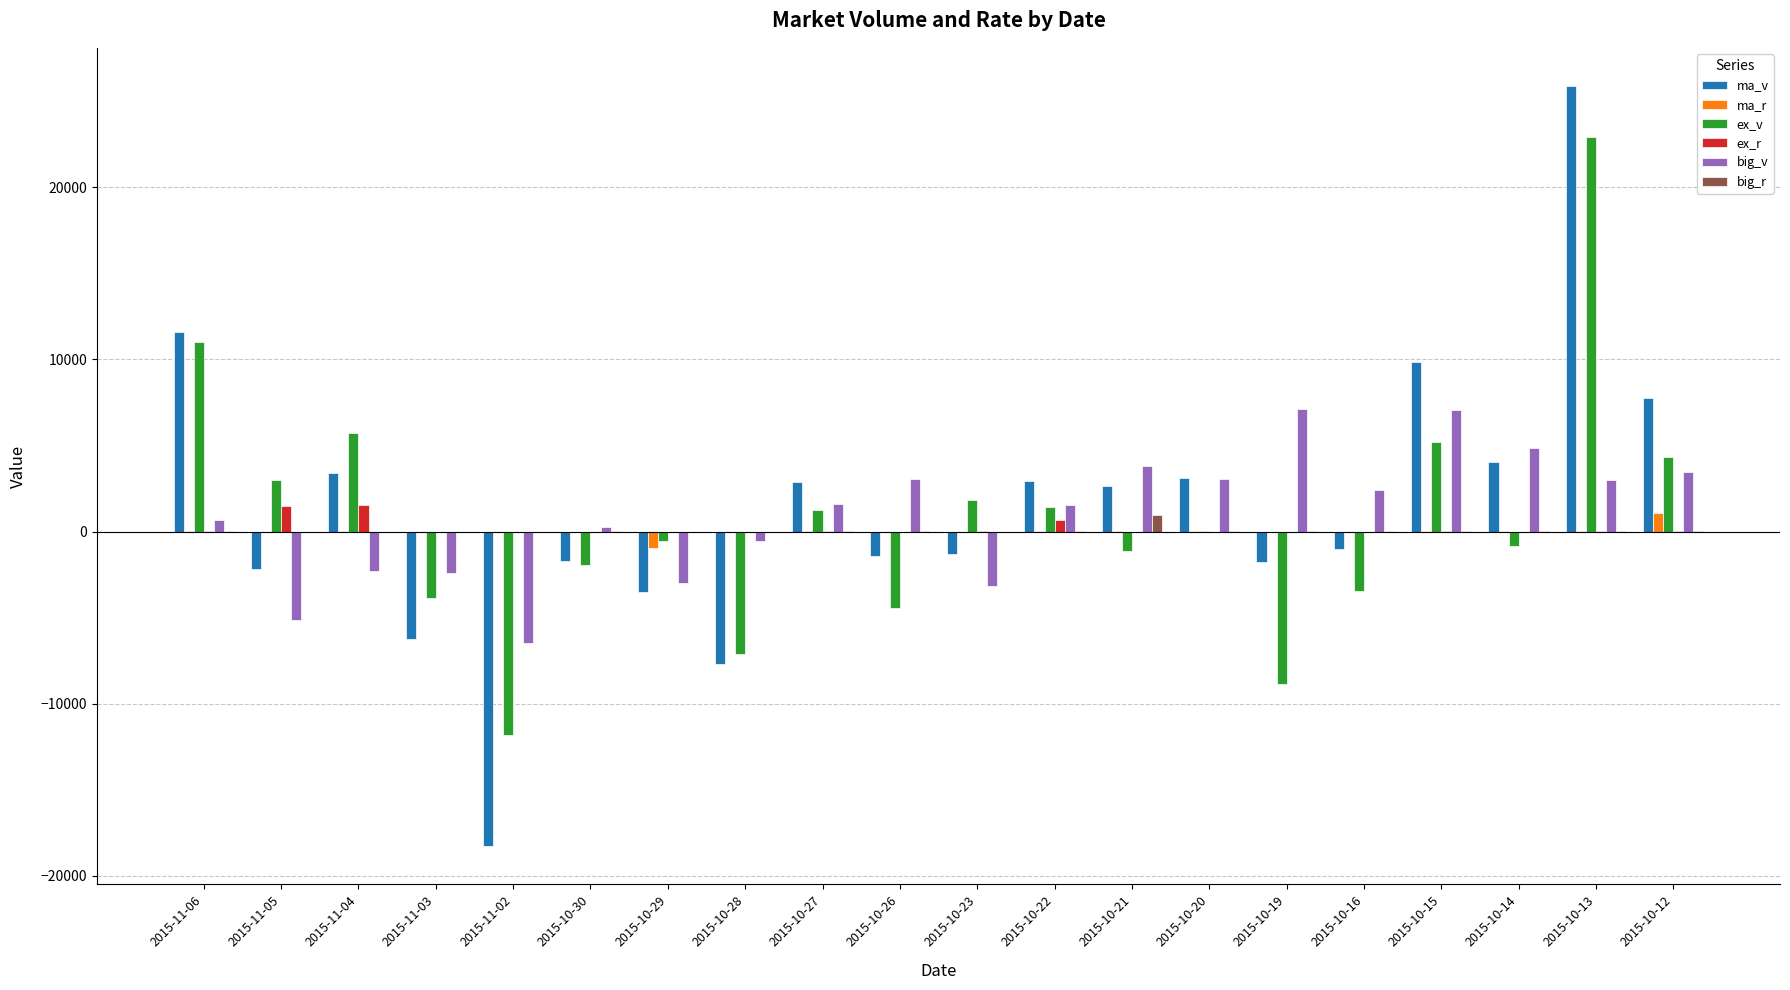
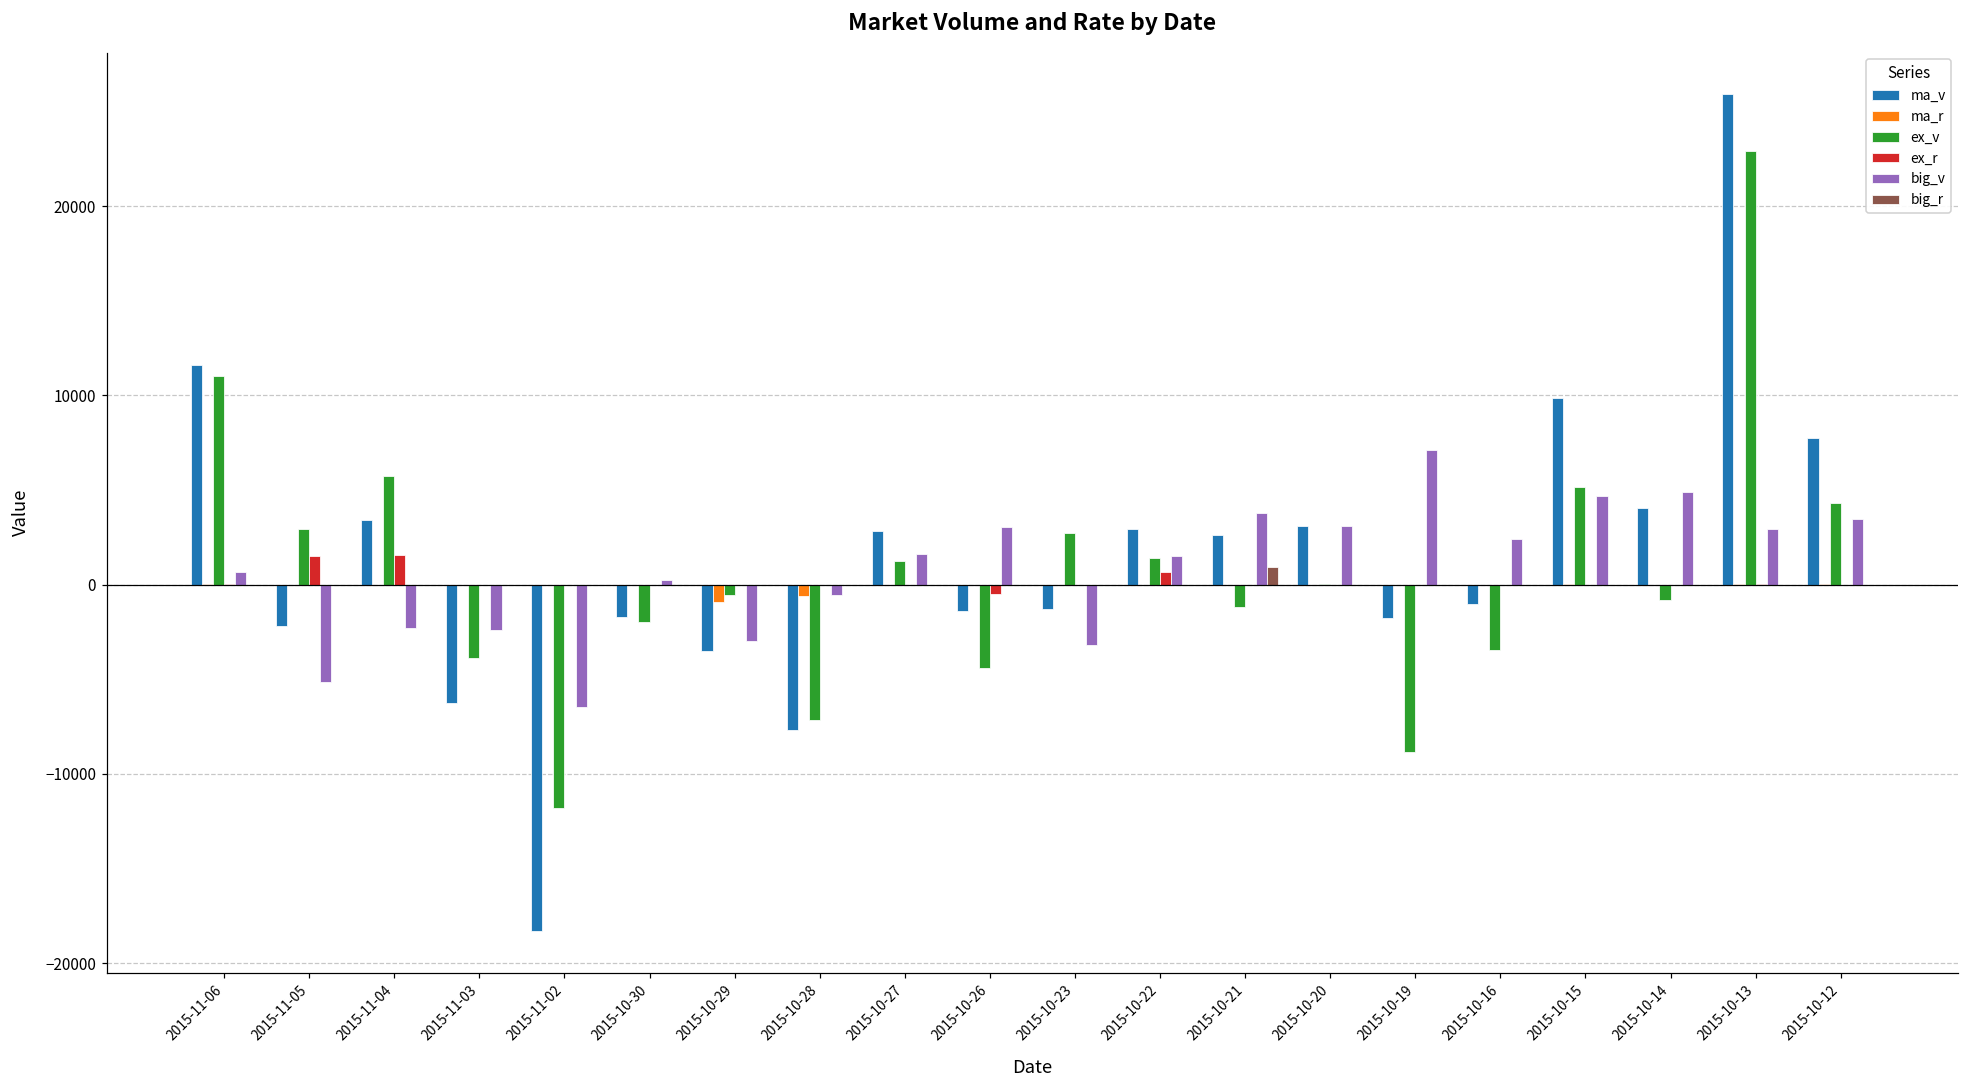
ma_r, 2015-10-28: 0 -> -600
ex_r, 2015-10-26: 0 -> -500
ex_v, 2015-10-23: 1900 -> 2800
big_v, 2015-10-15: 7000 -> 4700
ma_r, 2015-10-12: 1100 -> 0
